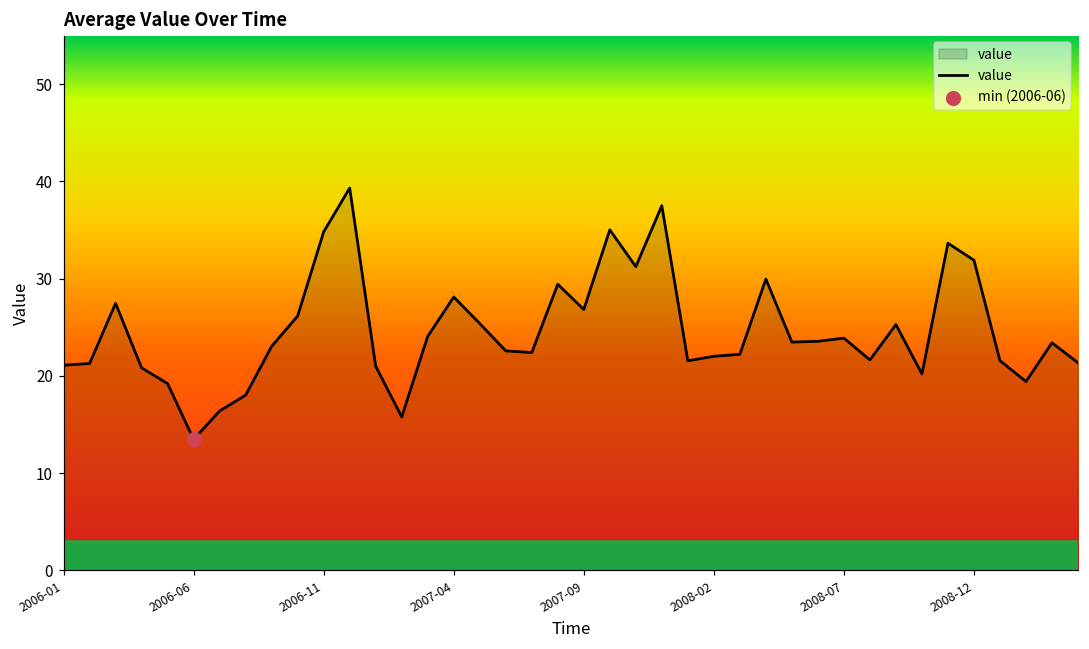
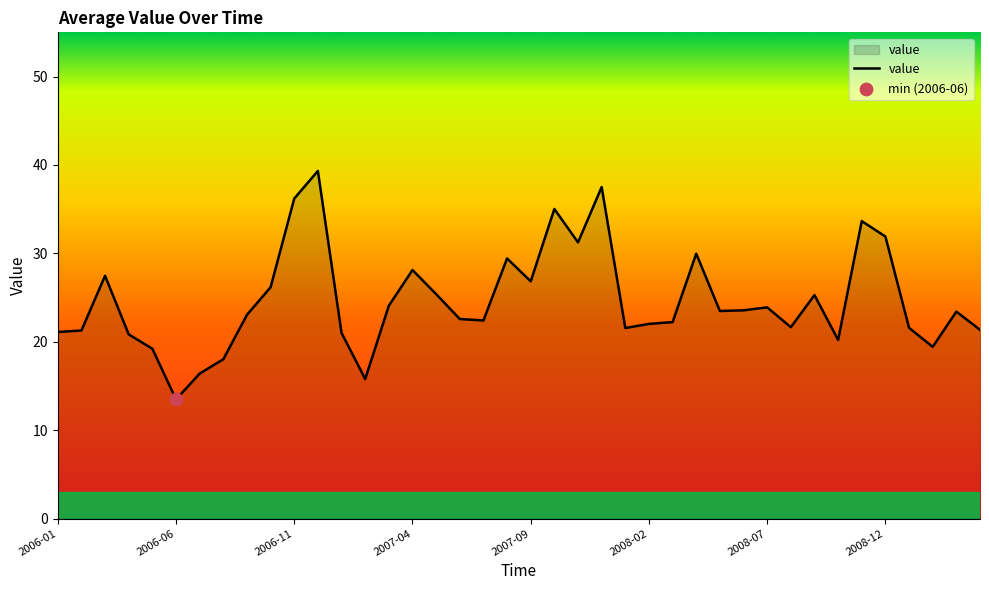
value, 2006-11: 35 -> 36
